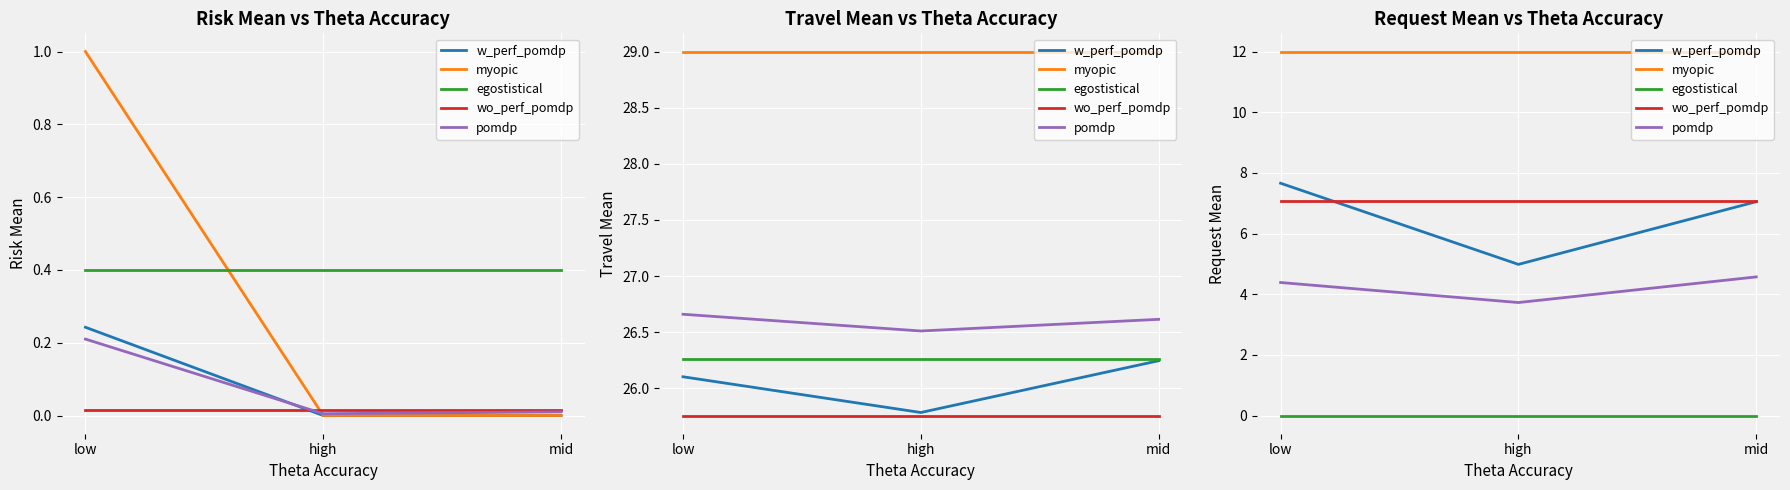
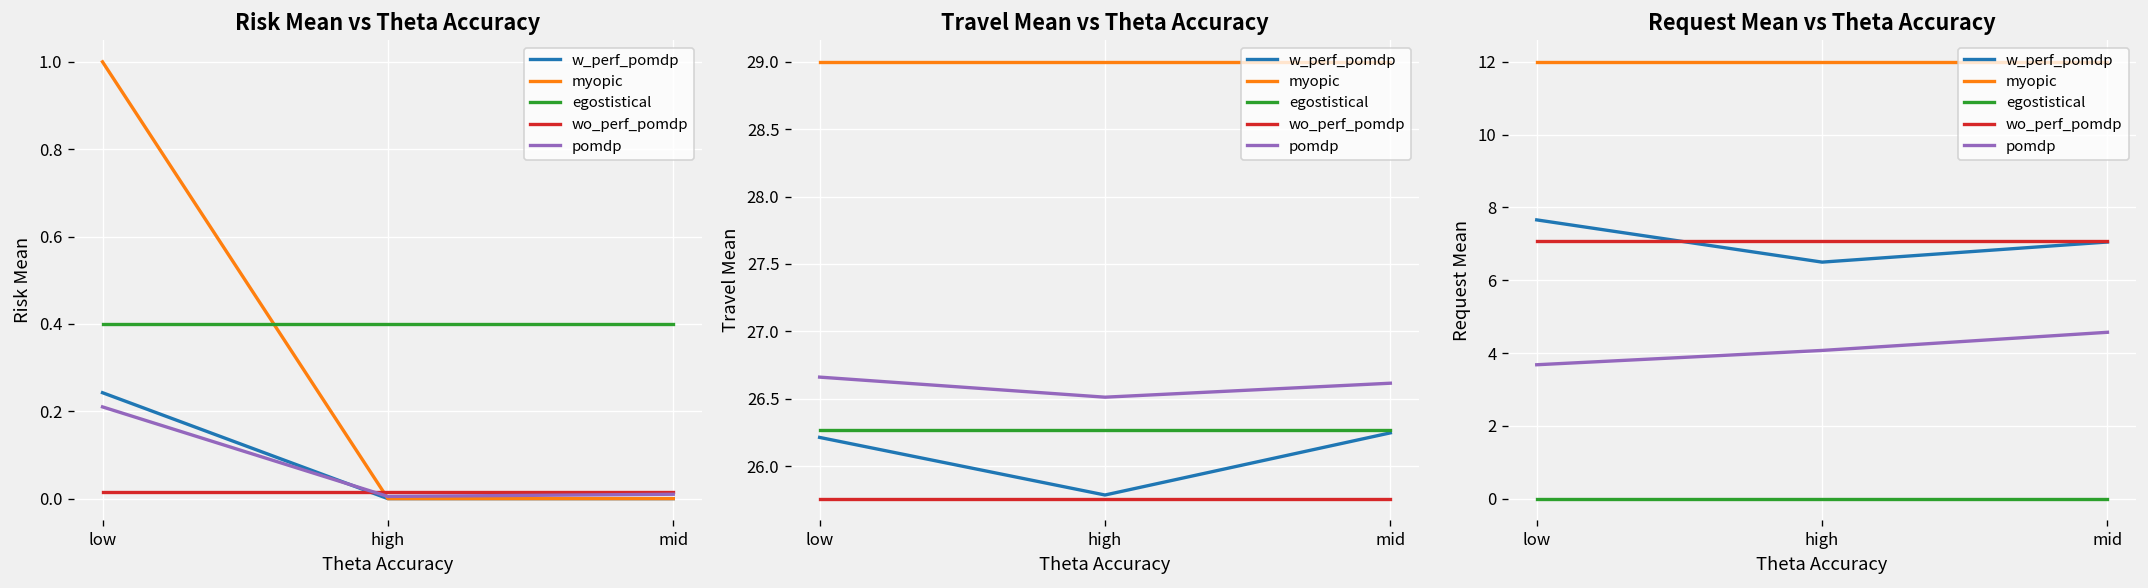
Travel Mean vs Theta Accuracy, w_perf_pomdp, low: 26.10 -> 26.21
Request Mean vs Theta Accuracy, pomdp, low: 4.4 -> 3.7
Request Mean vs Theta Accuracy, w_perf_pomdp, high: 5.0 -> 6.5
Request Mean vs Theta Accuracy, pomdp, high: 3.7 -> 4.1
